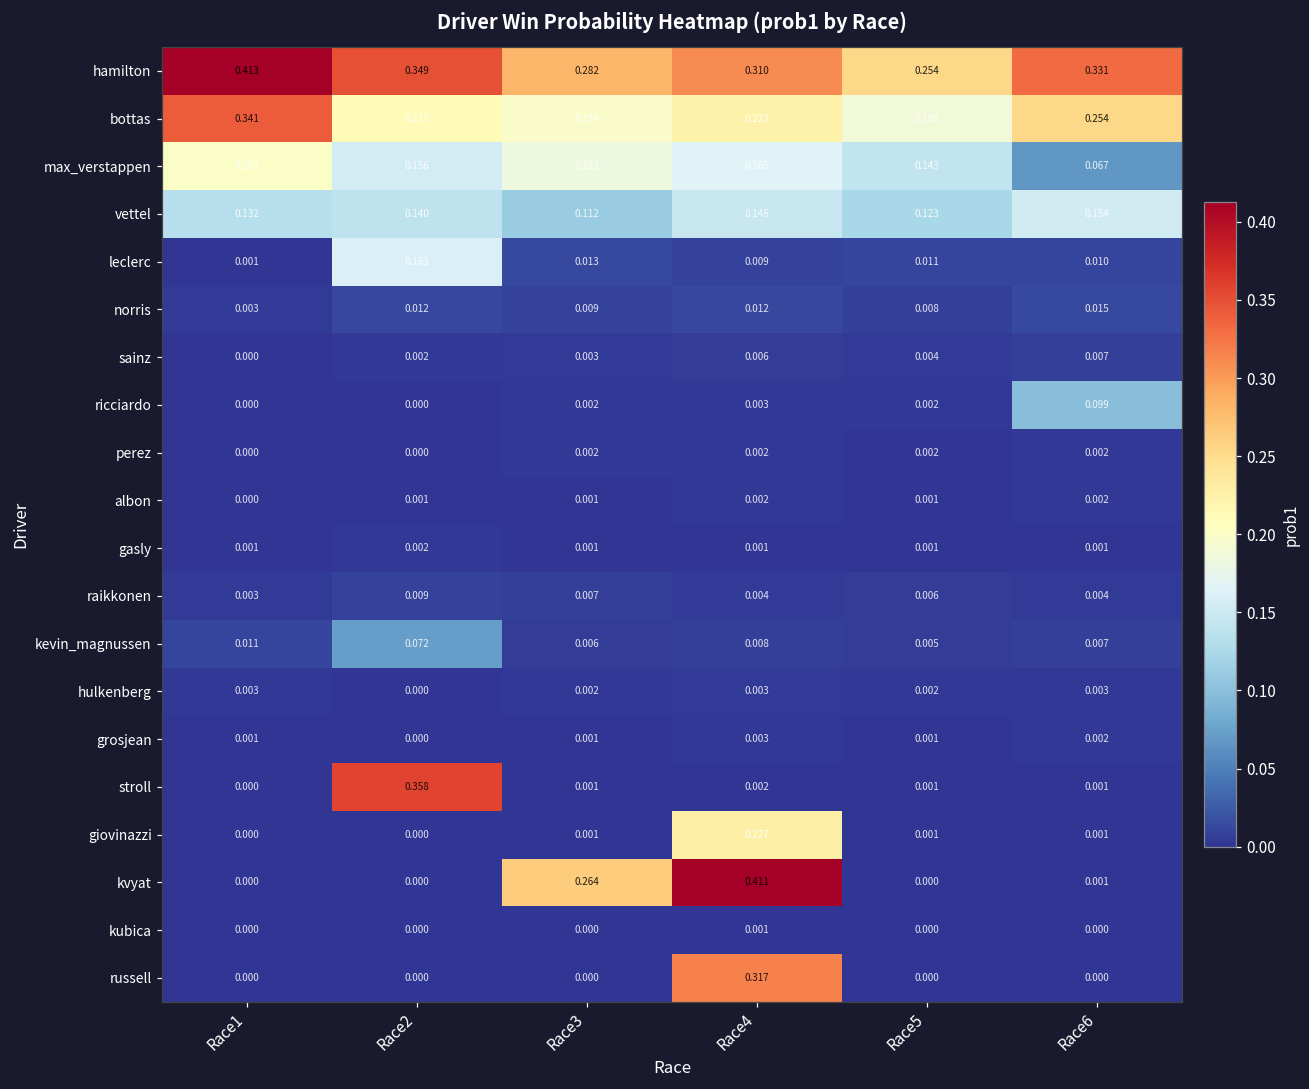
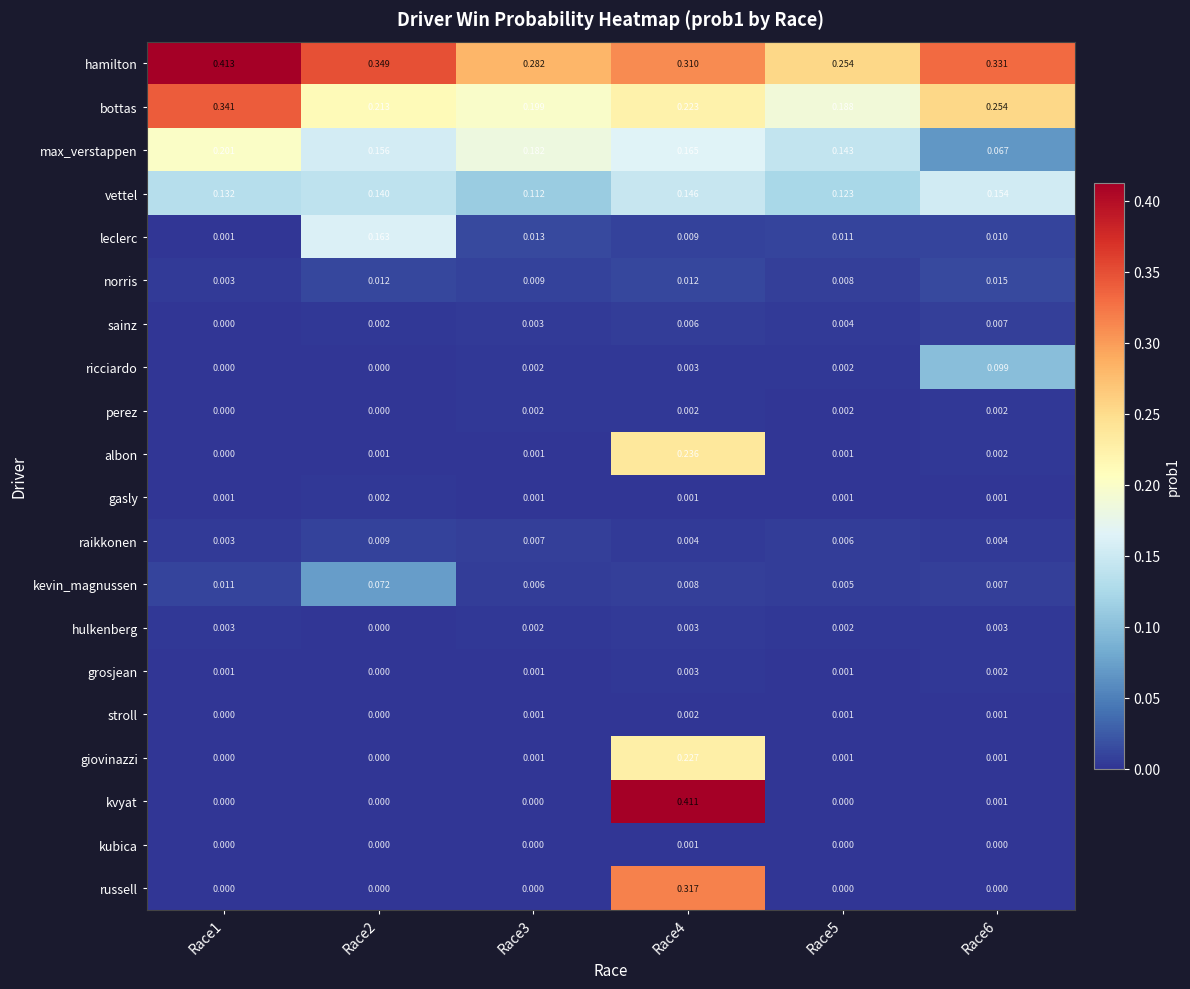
albon, Race4: 0.002 -> 0.236
stroll, Race2: 0.358 -> 0.000
kvyat, Race3: 0.264 -> 0.000
